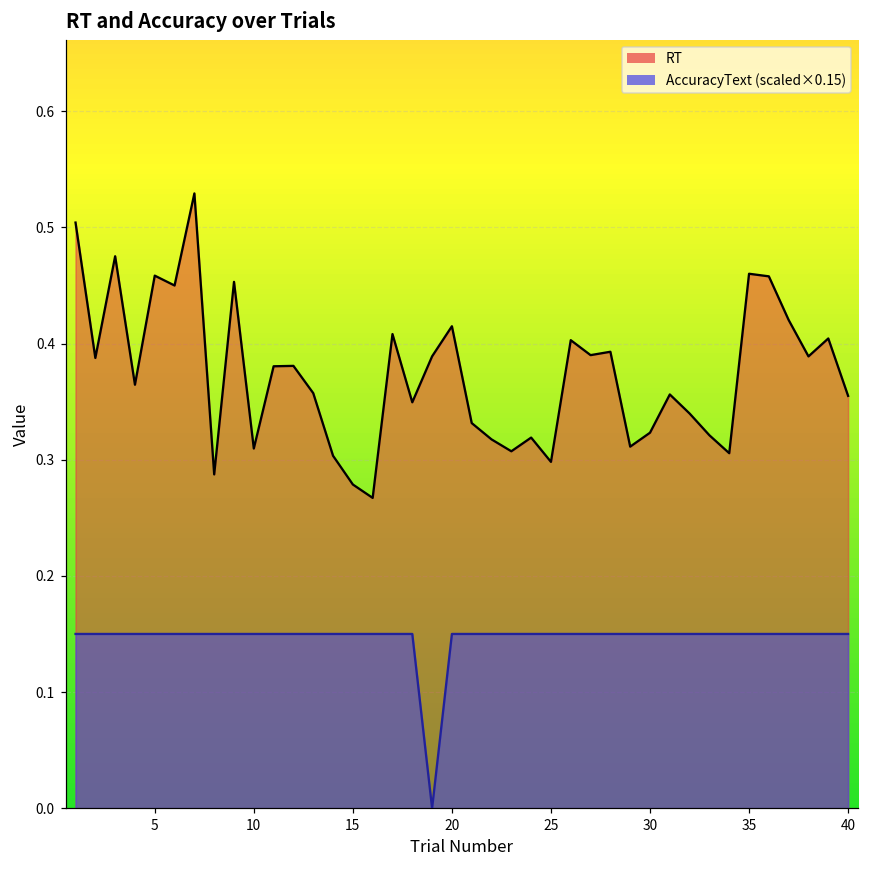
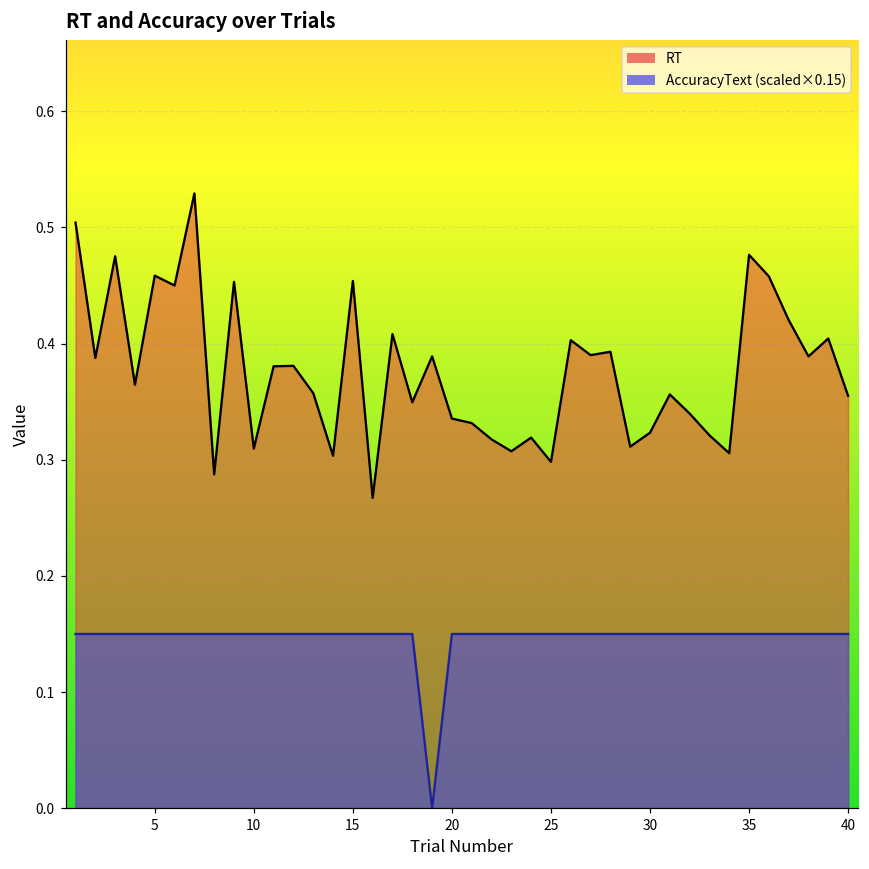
RT, 15: 0.279 -> 0.454
RT, 20: 0.415 -> 0.335
RT, 35: 0.460 -> 0.476
